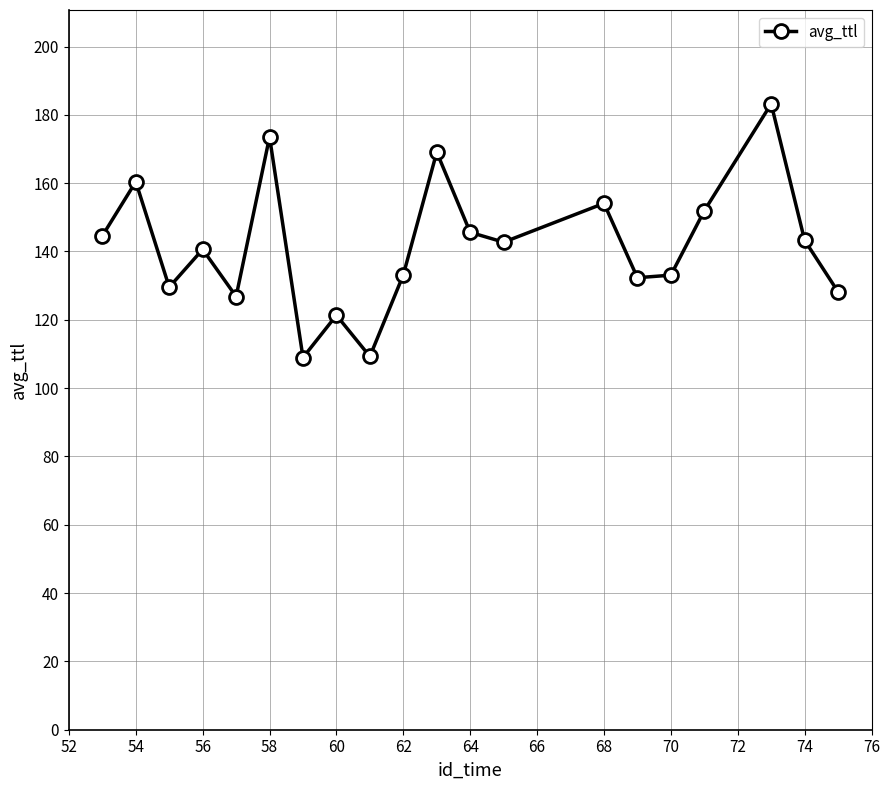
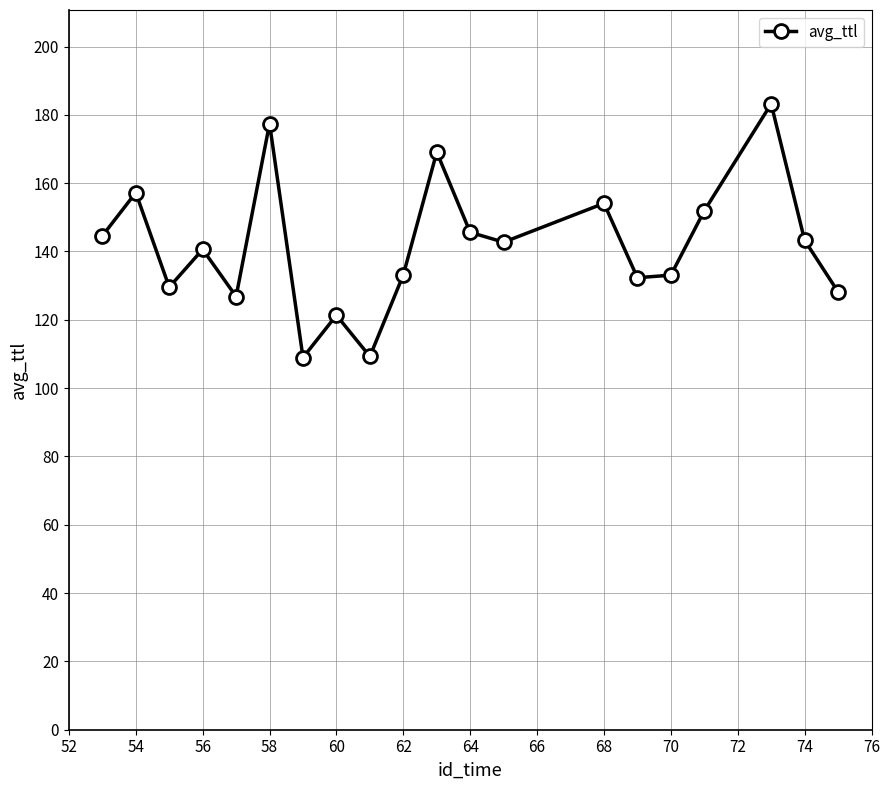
54: 160 -> 157
58: 174 -> 177
